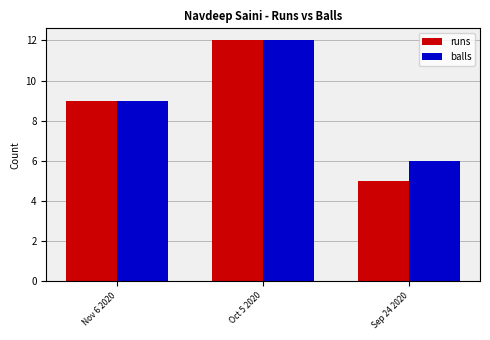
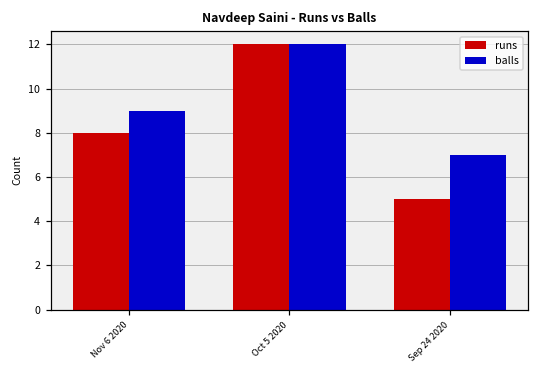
runs, Nov 6 2020: 9 -> 8
balls, Sep 24 2020: 6 -> 7
